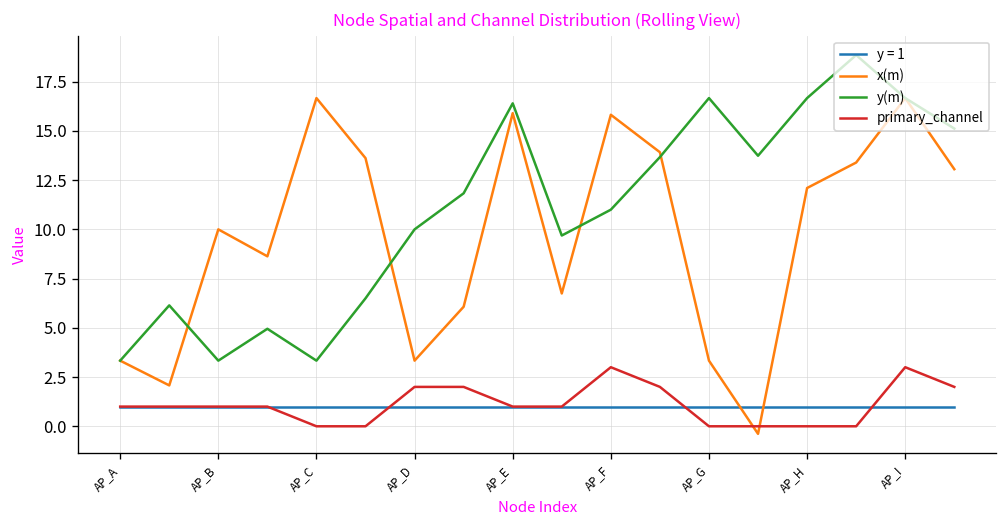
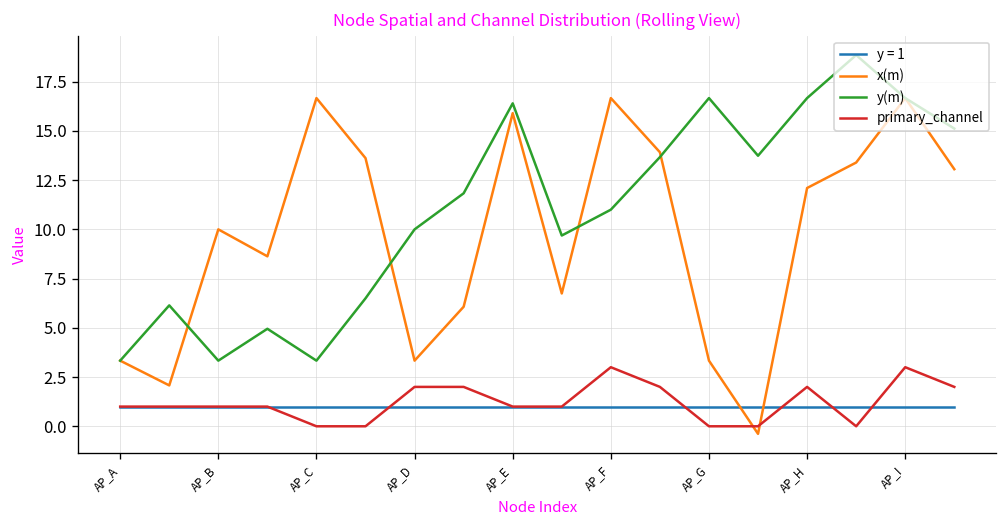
x(m), AP_F: 15.8 -> 16.7
primary_channel, AP_H: 0 -> 2
